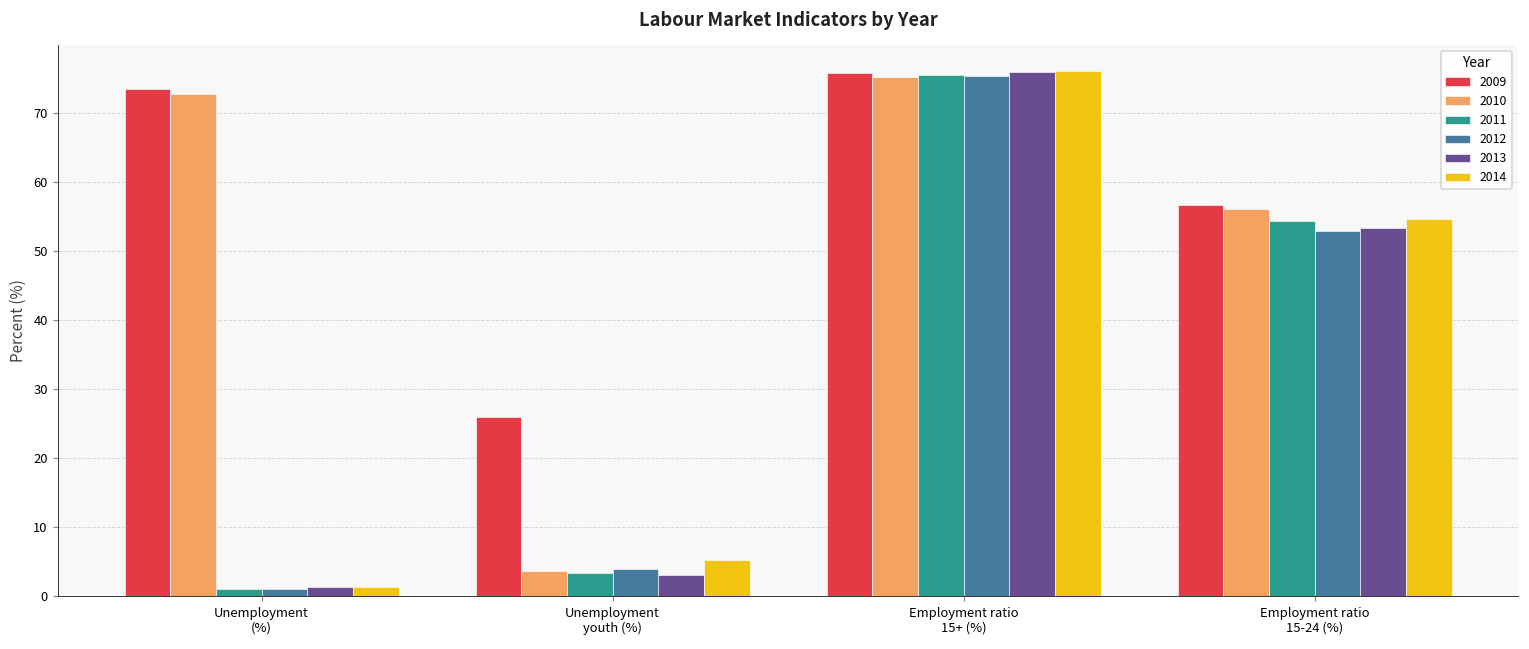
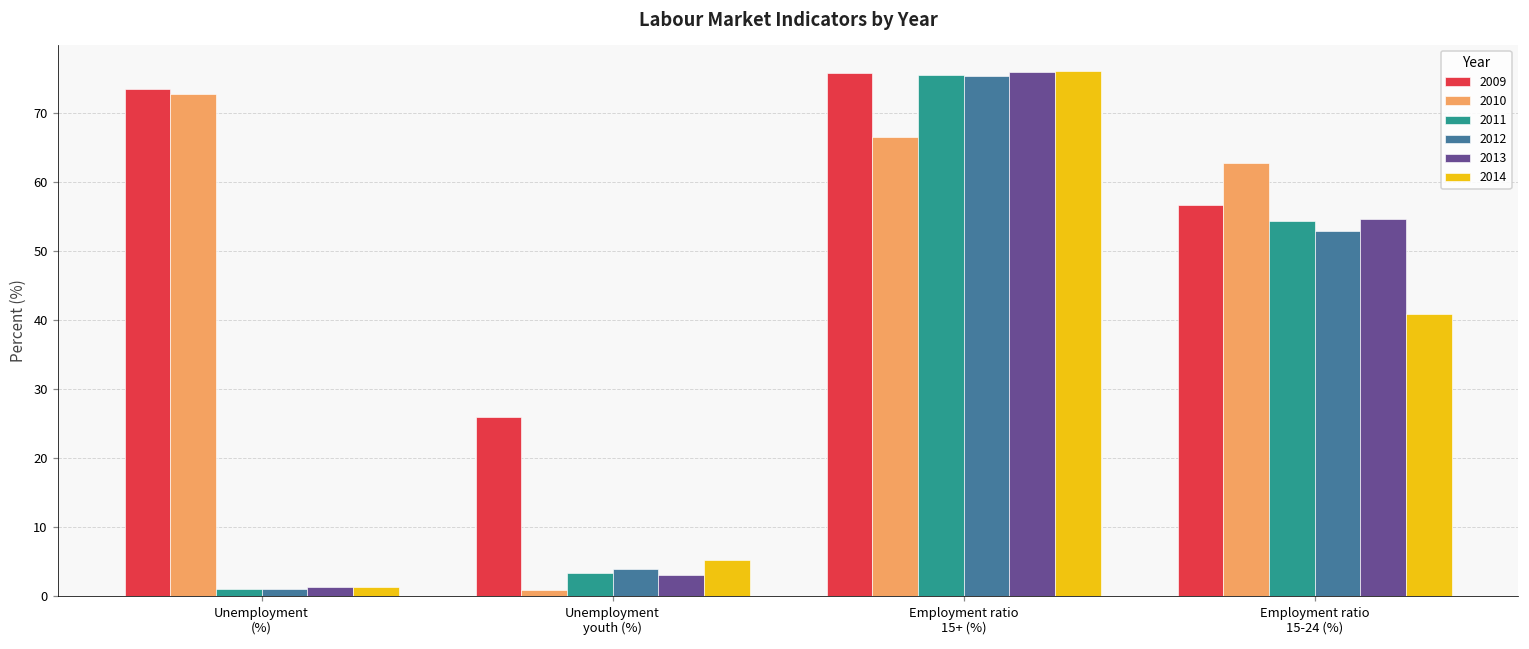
2010, Unemployment youth (%): 4 -> 1
2010, Employment ratio 15+ (%): 75 -> 67
2010, Employment ratio 15-24 (%): 56 -> 63
2013, Employment ratio 15-24 (%): 53 -> 55
2014, Employment ratio 15-24 (%): 55 -> 41
